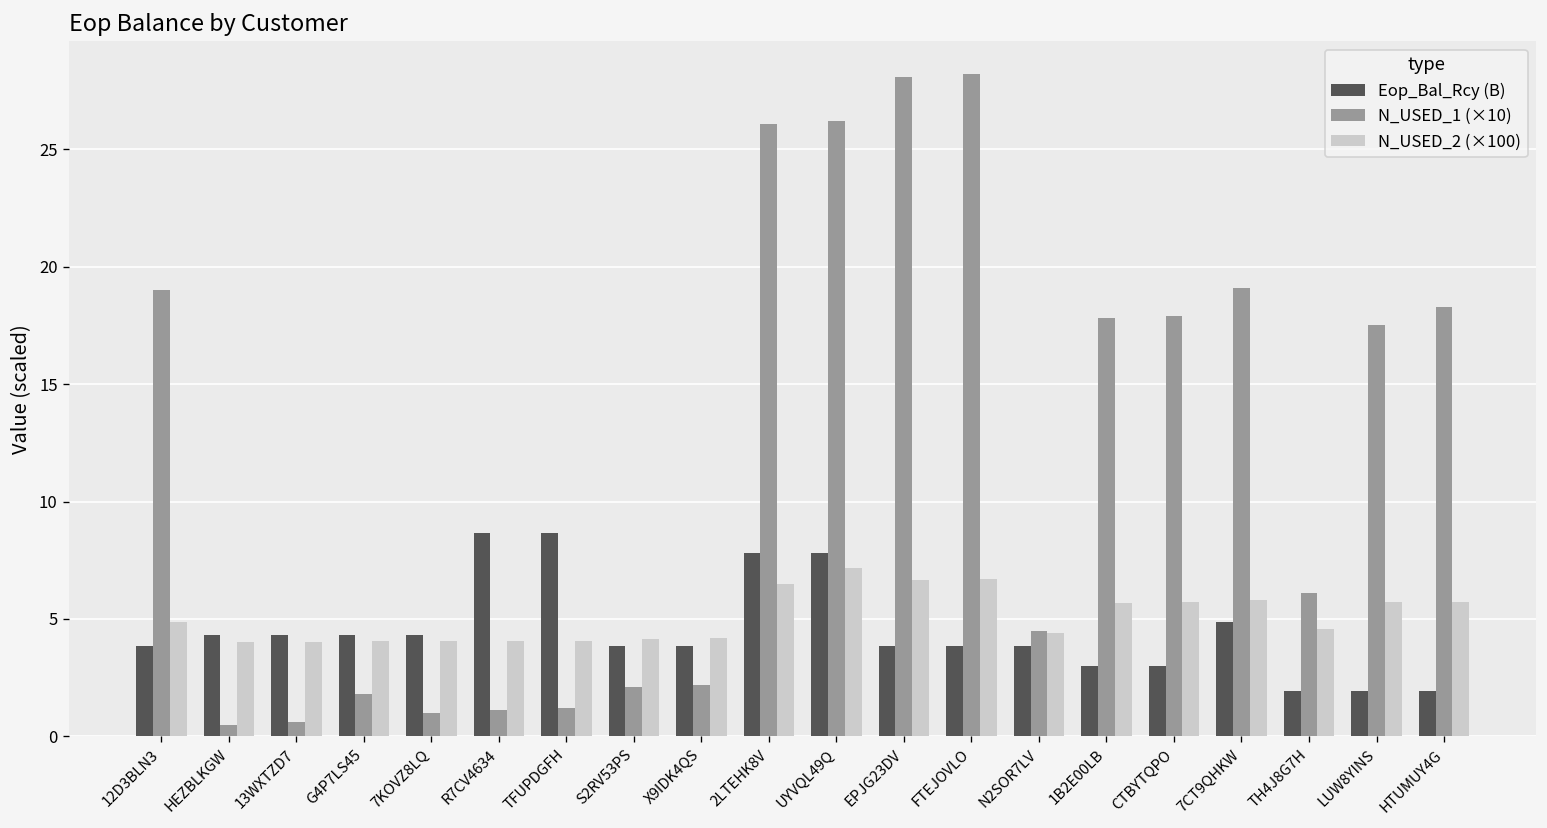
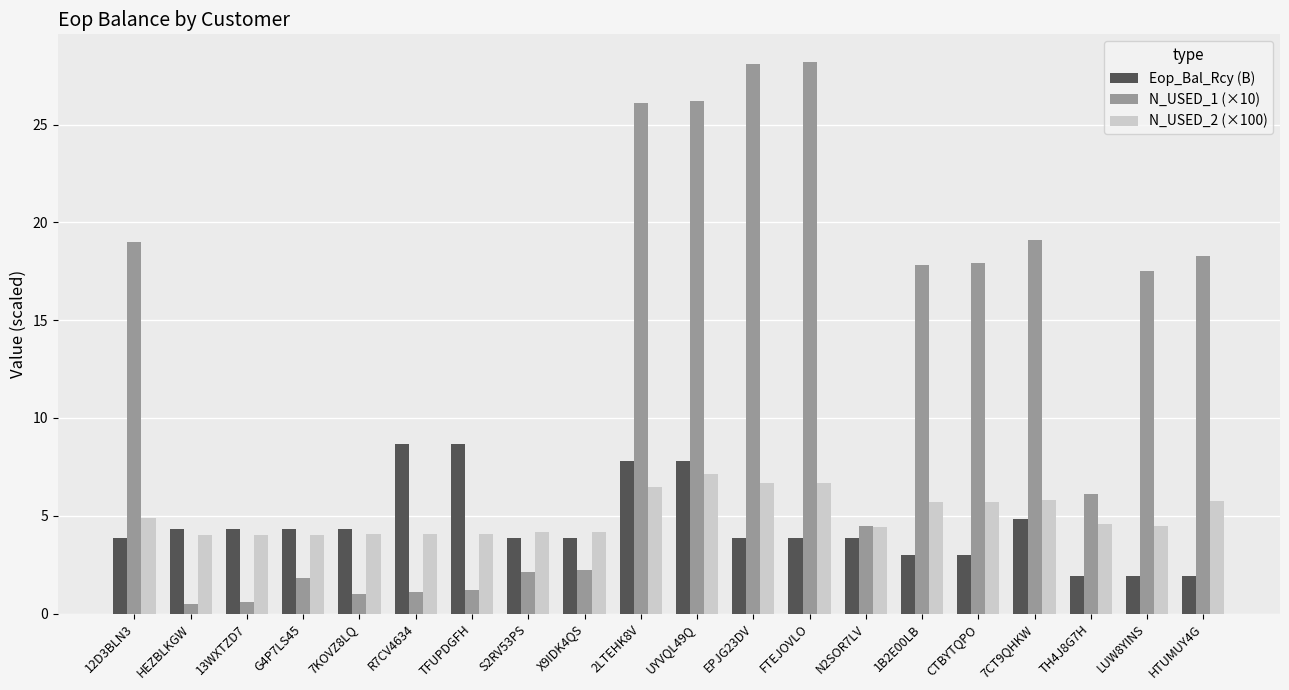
N_USED_2 (×100), LUW8YINS: 5.7 -> 4.5
